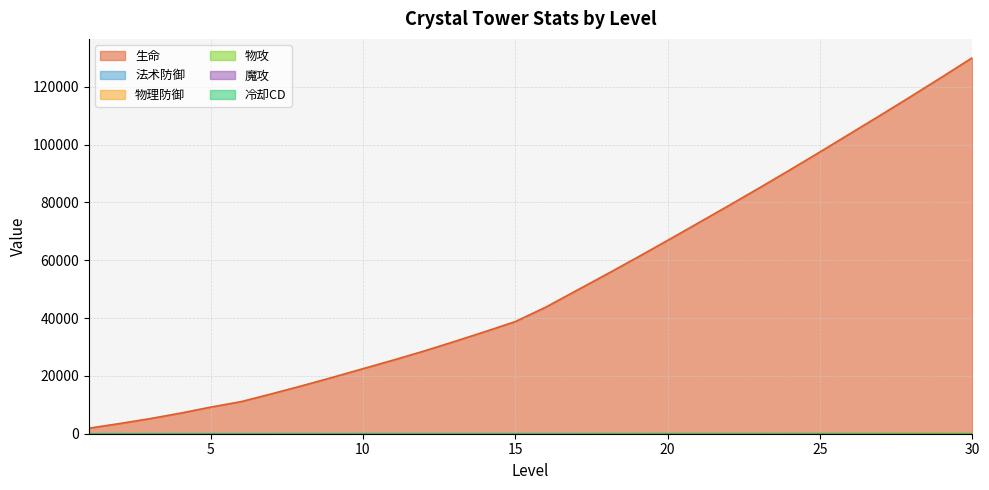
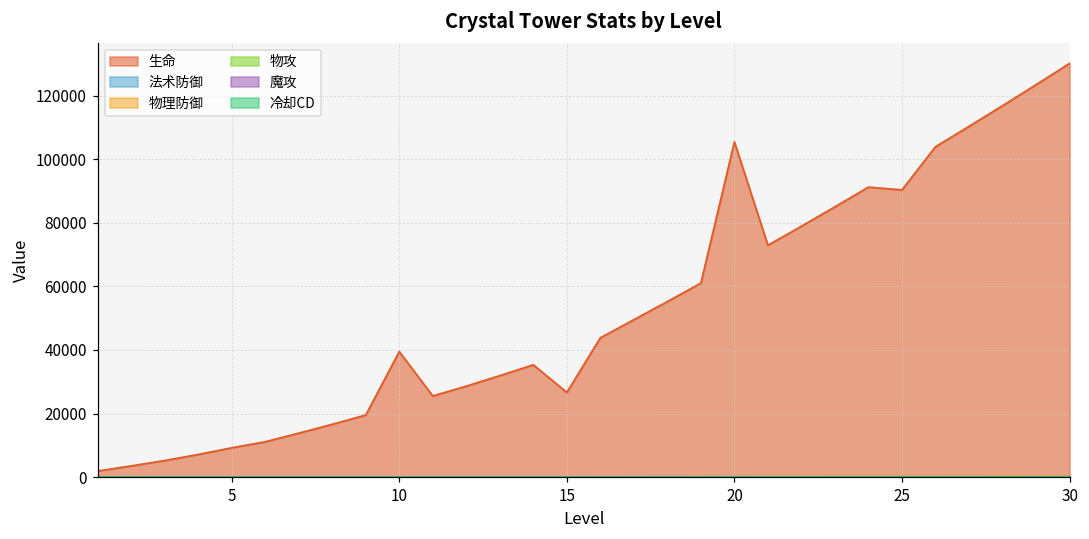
生命, 10: 23000 -> 39000
生命, 15: 39000 -> 27000
生命, 20: 67000 -> 105000
生命, 25: 98000 -> 90000
